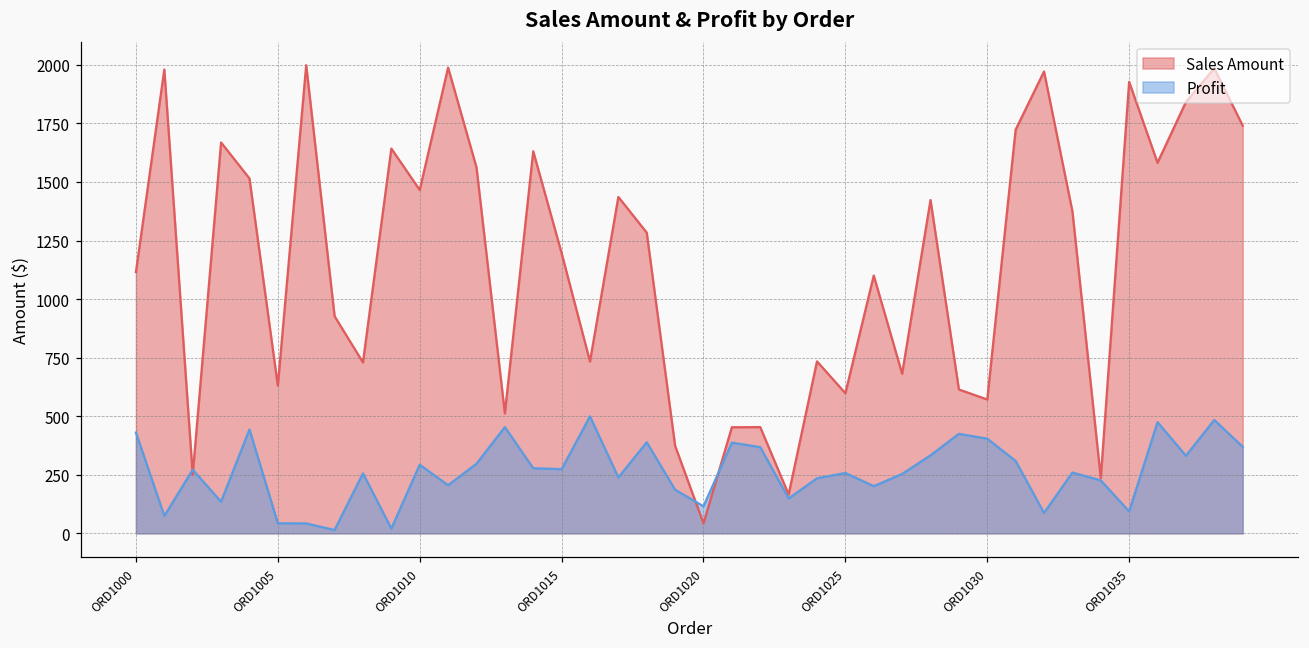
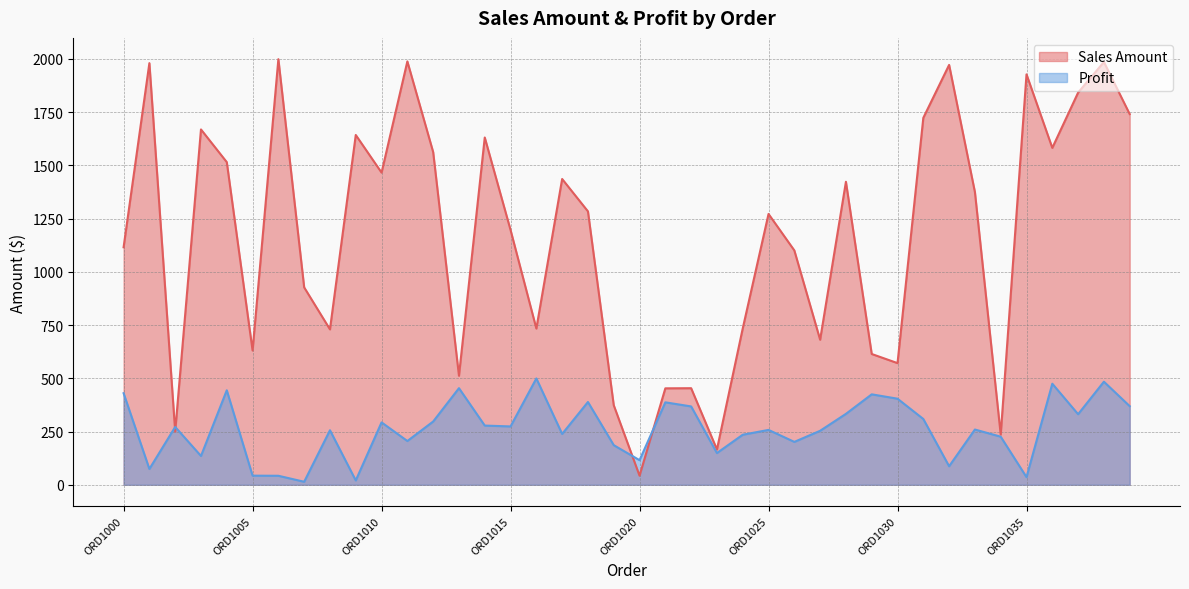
Sales Amount, ORD1025: 600 -> 1270
Profit, ORD1035: 90 -> 40
